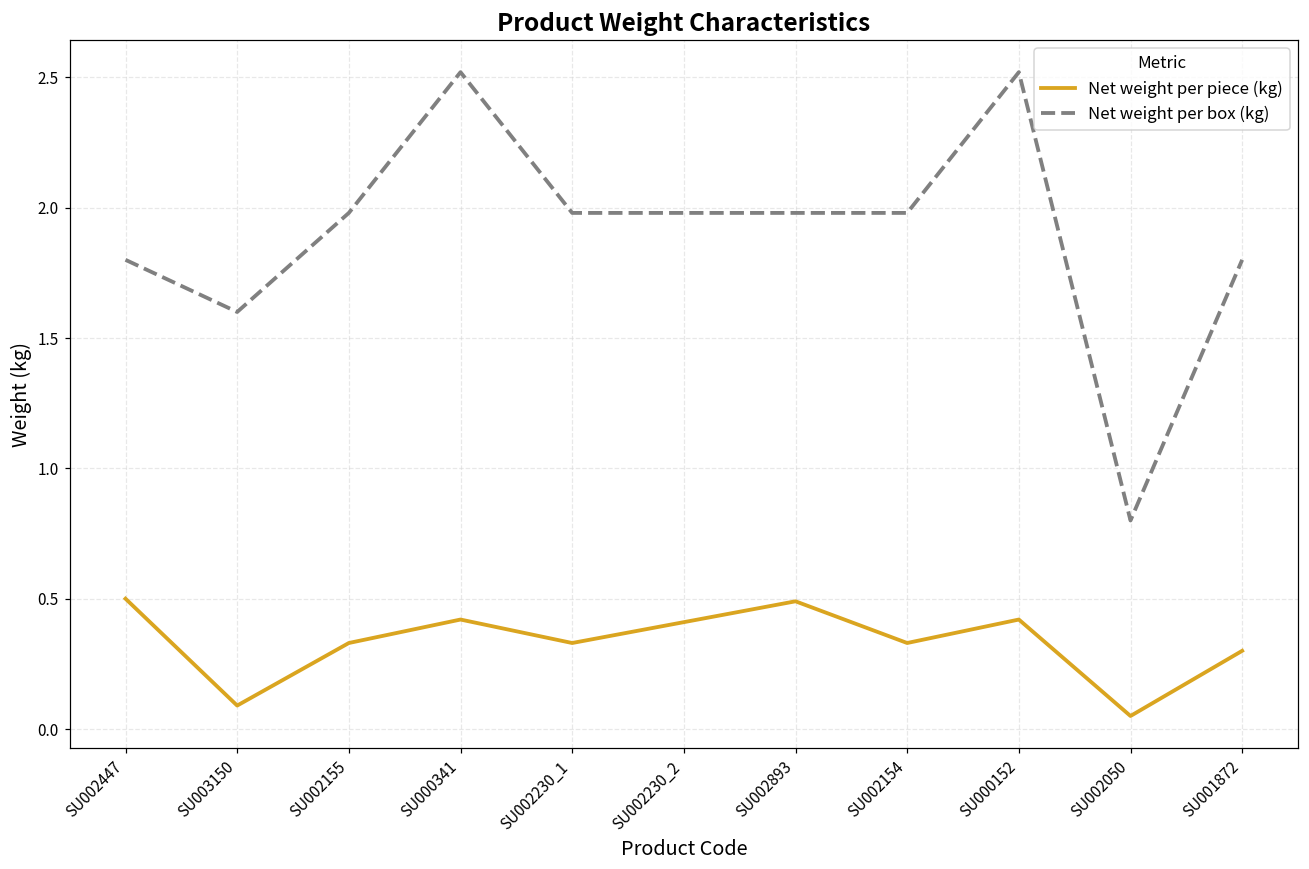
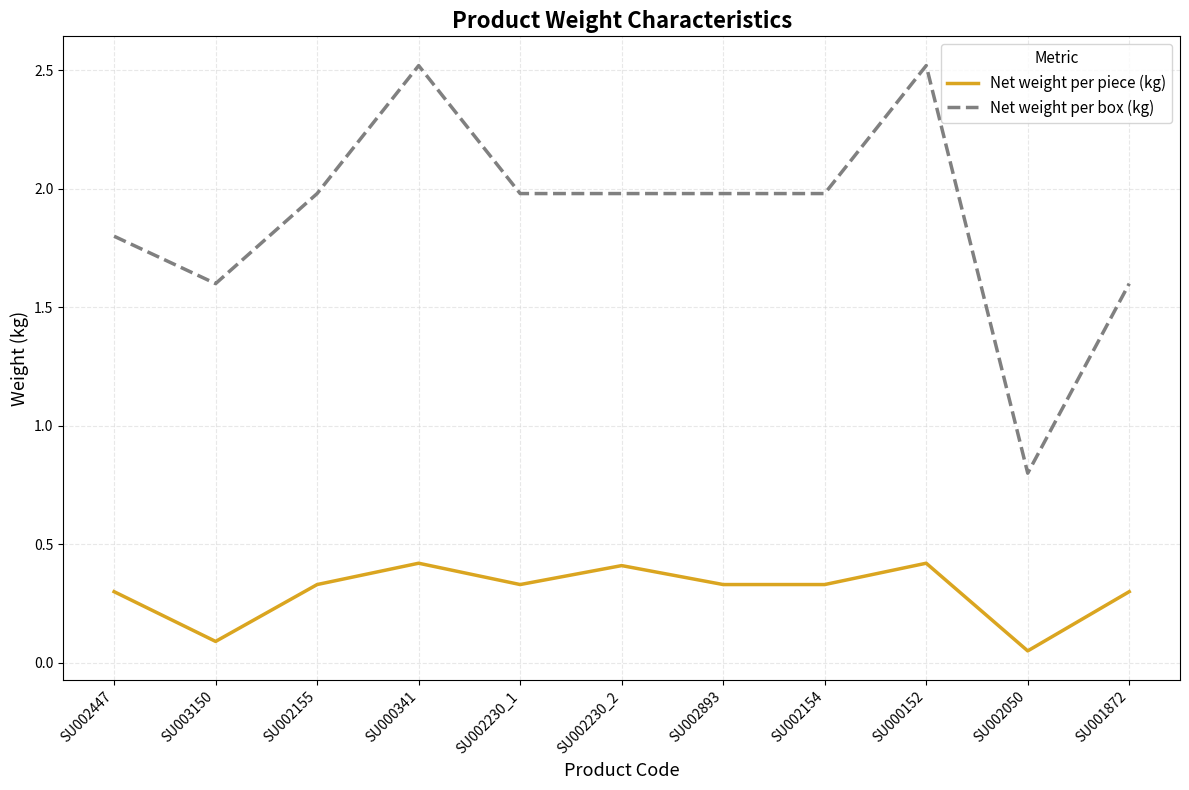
Net weight per piece (kg), SU002447: 0.5 -> 0.3
Net weight per piece (kg), SU002893: 0.49 -> 0.33
Net weight per box (kg), SU001872: 1.8 -> 1.6
